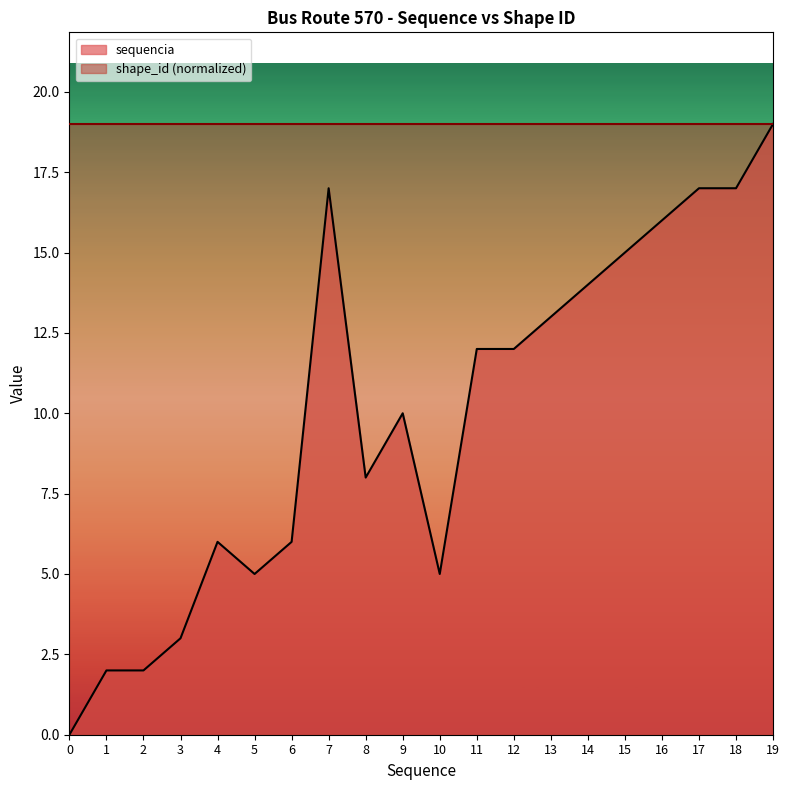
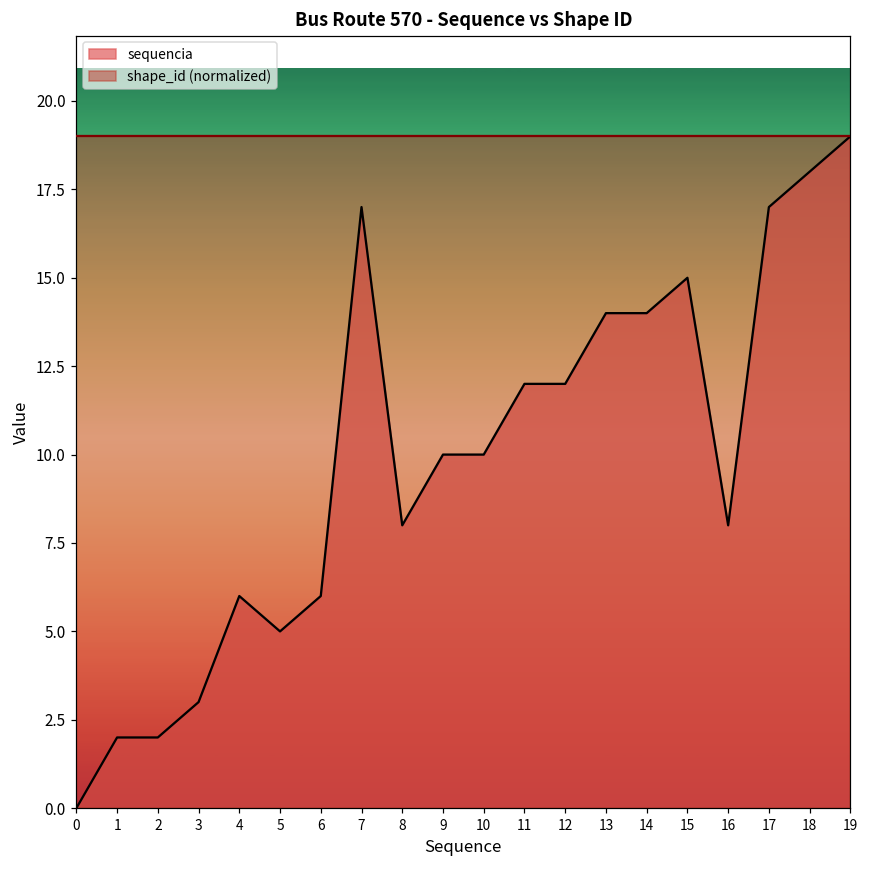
sequencia, 10: 5 -> 10
sequencia, 13: 13 -> 14
sequencia, 16: 16 -> 8
sequencia, 18: 17 -> 18
